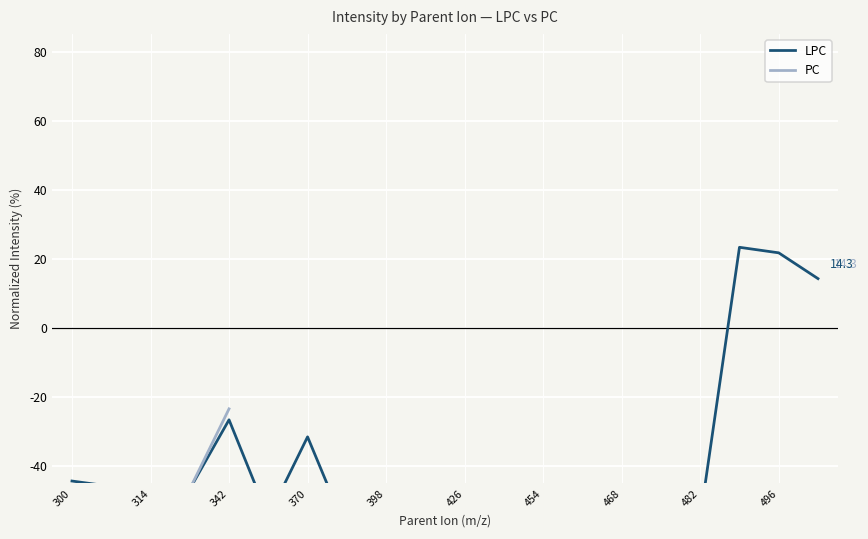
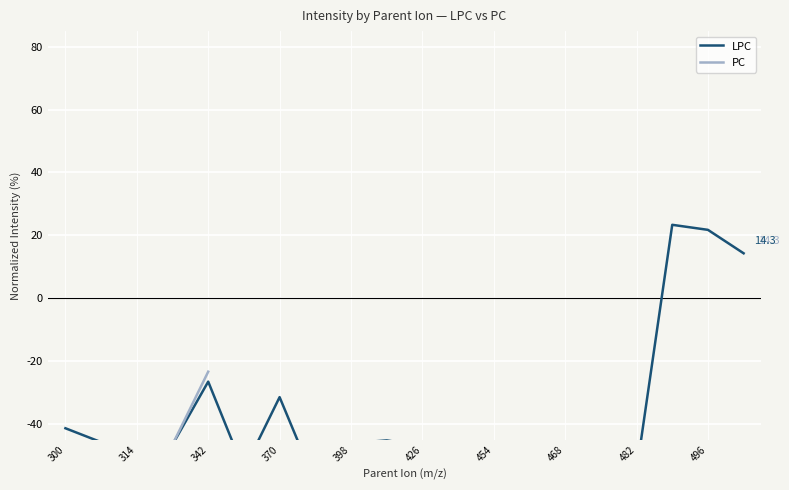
LPC, 300: -44 -> -41
